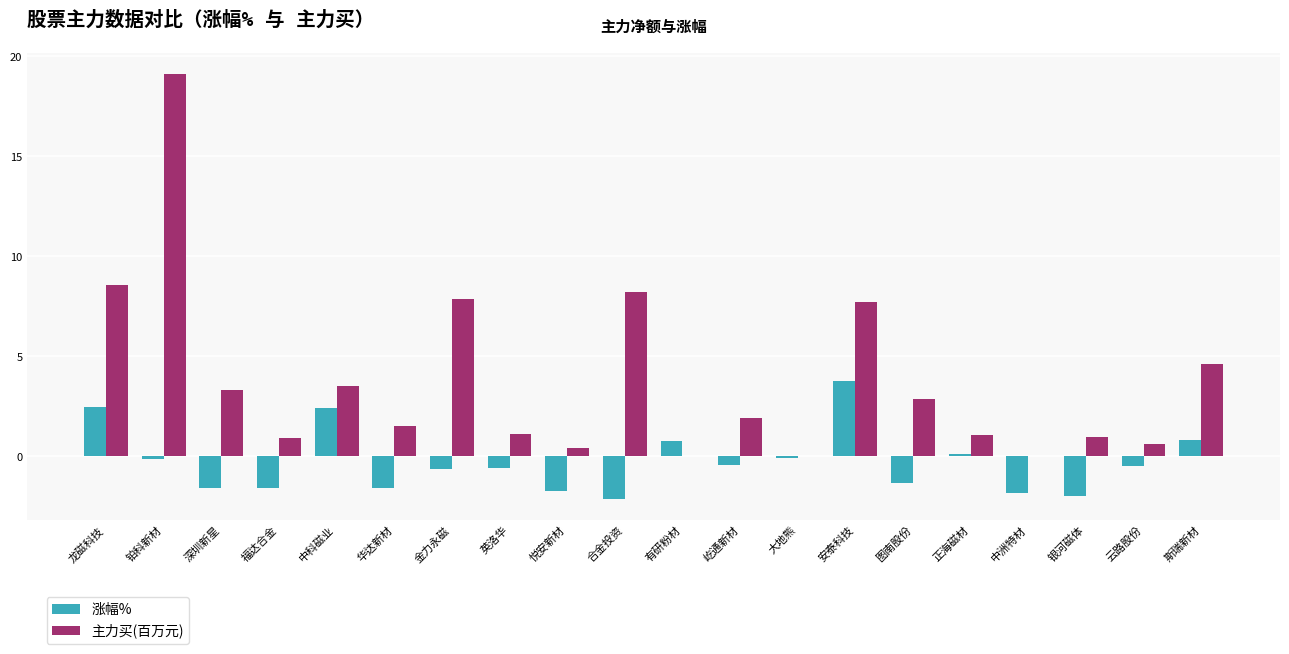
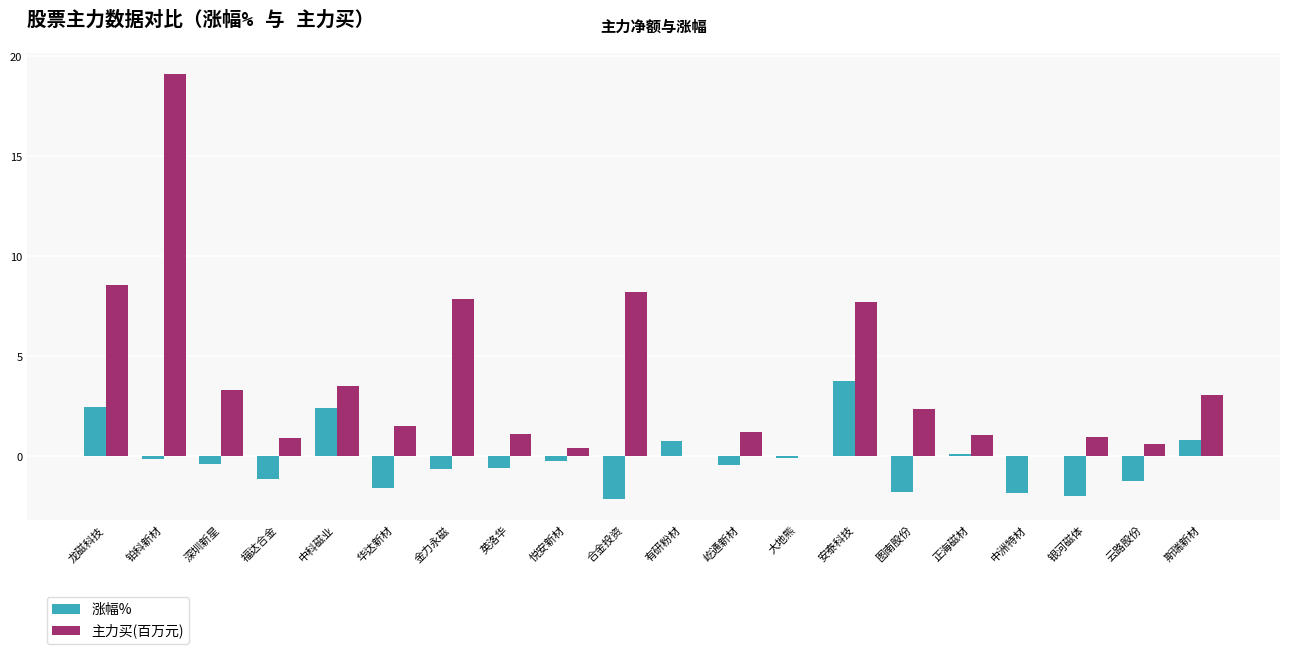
涨幅%, 深圳新星: -1.6 -> -0.4
涨幅%, 福达合金: -1.6 -> -1.2
涨幅%, 悦安新材: -1.7 -> -0.2
主力买(百万元), 屹通新材: 1.9 -> 1.2
涨幅%, 图南股份: -1.3 -> -1.8
主力买(百万元), 图南股份: 2.9 -> 2.4
涨幅%, 云路股份: -0.5 -> -1.2
主力买(百万元), 斯瑞新材: 4.6 -> 3.1
